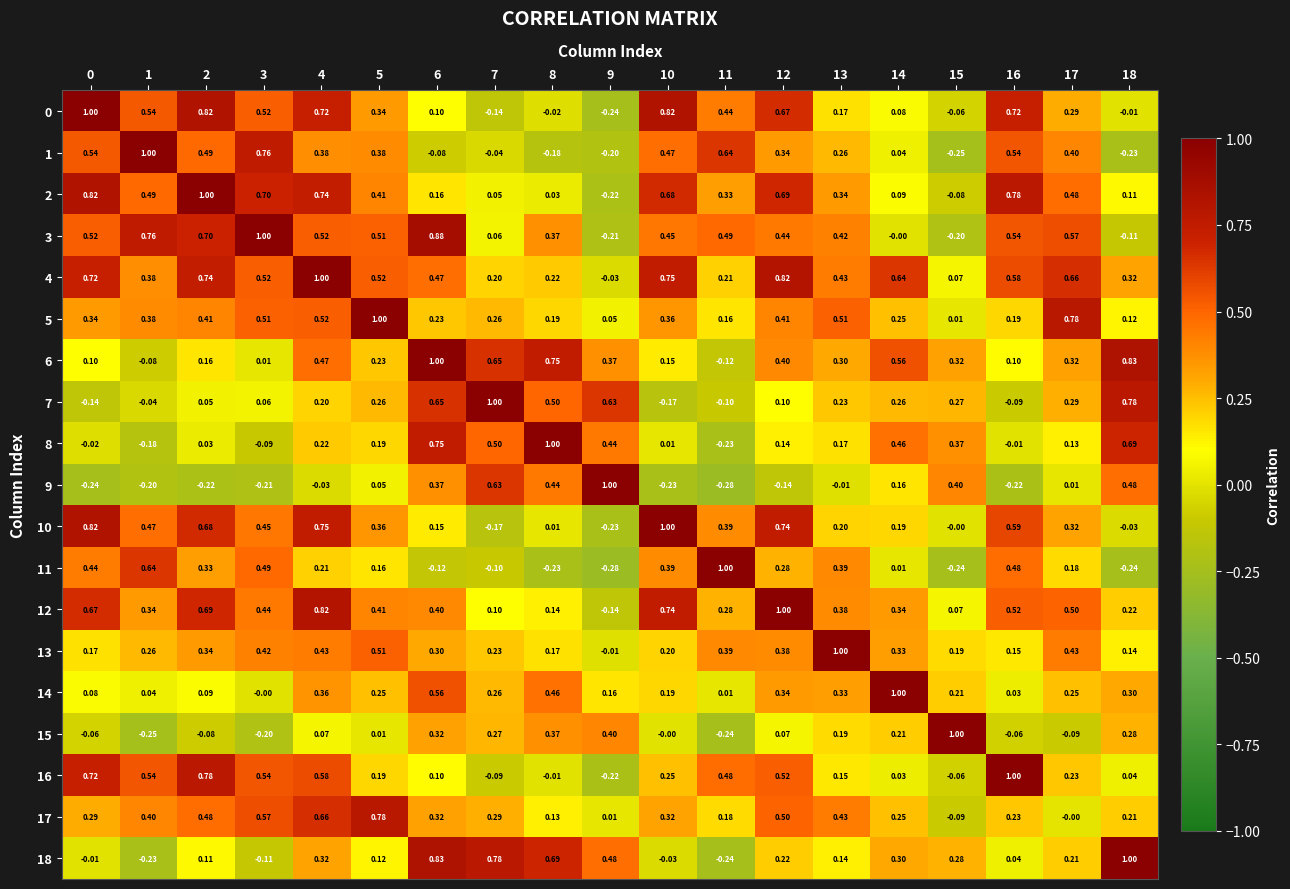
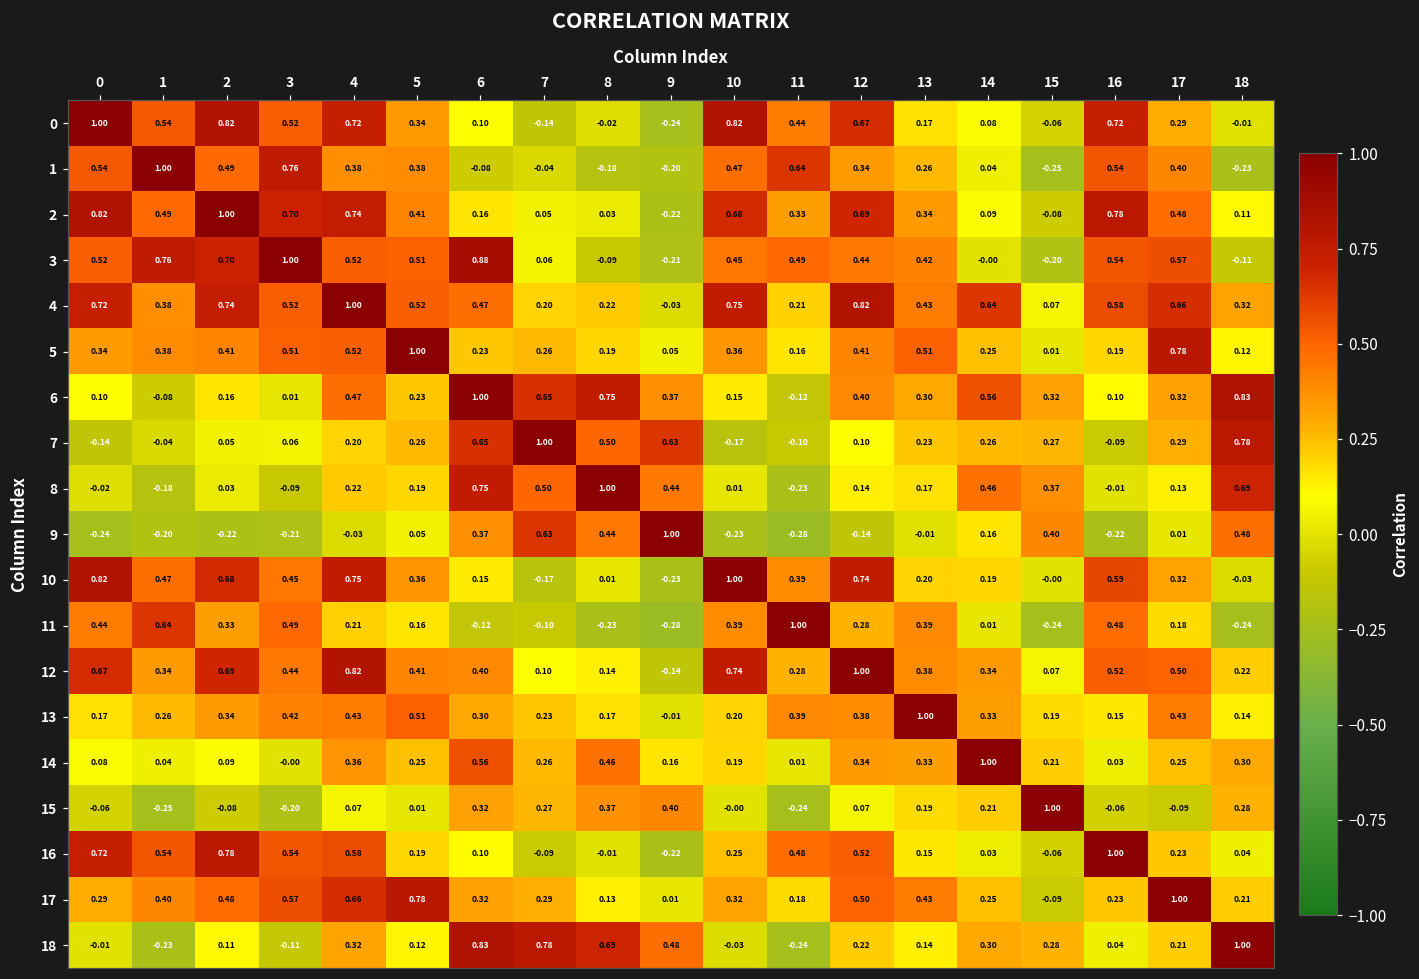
3, 8: 0.37 -> -0.09
17, 17: -0.00 -> 1.00
